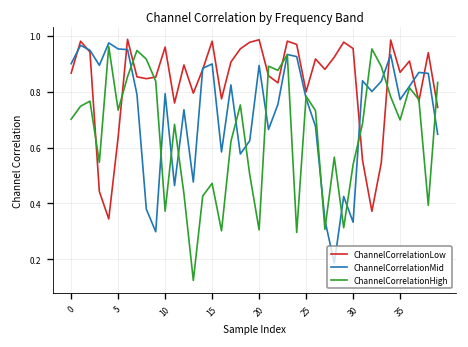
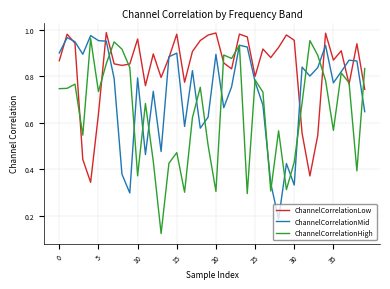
ChannelCorrelationHigh, 0: 0.70 -> 0.75
ChannelCorrelationHigh, 30: 0.54 -> 0.43
ChannelCorrelationHigh, 35: 0.70 -> 0.57
